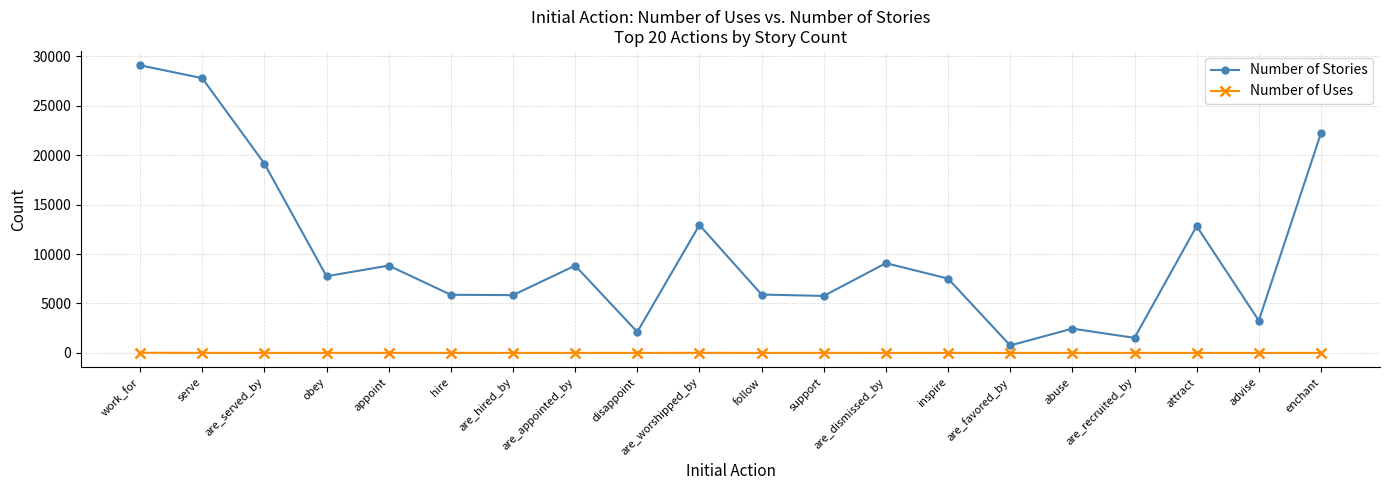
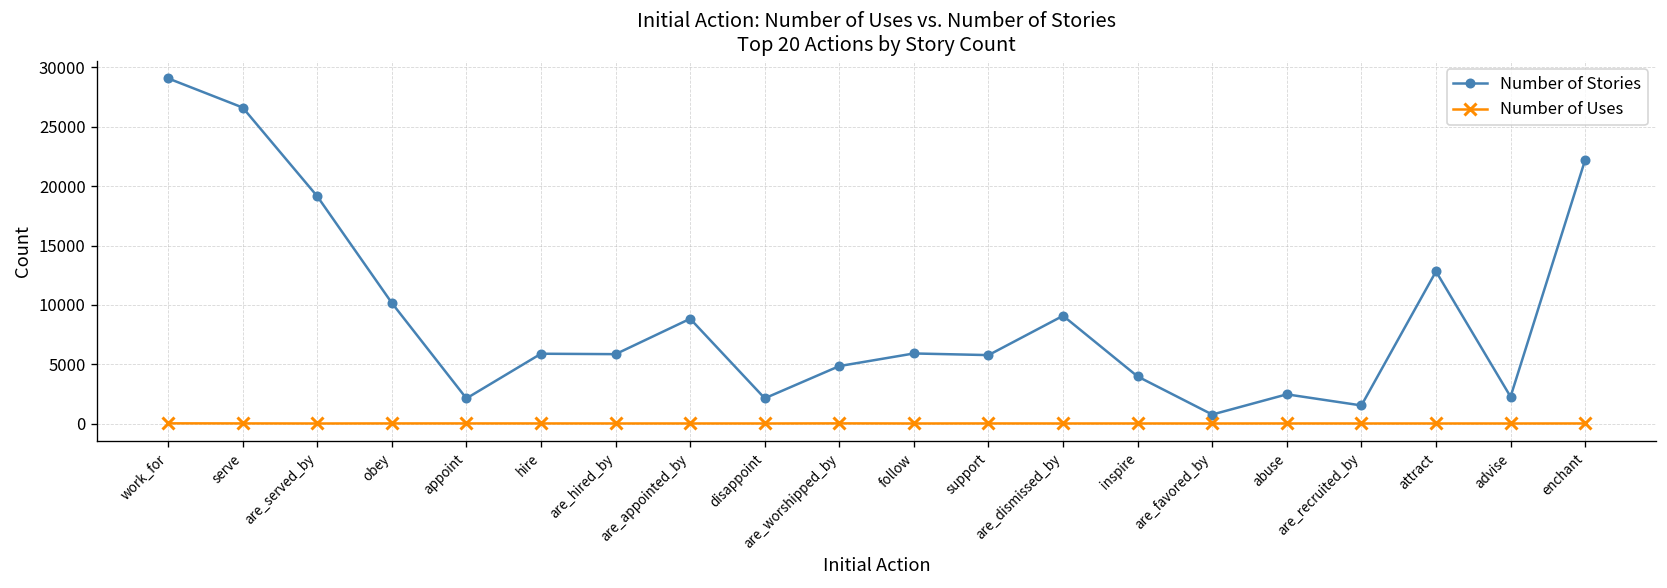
Number of Stories, serve: 28000 -> 27000
Number of Stories, obey: 8000 -> 10000
Number of Stories, appoint: 9000 -> 2000
Number of Stories, are_worshipped_by: 13000 -> 5000
Number of Stories, inspire: 8000 -> 4000
Number of Stories, advise: 3000 -> 2000
